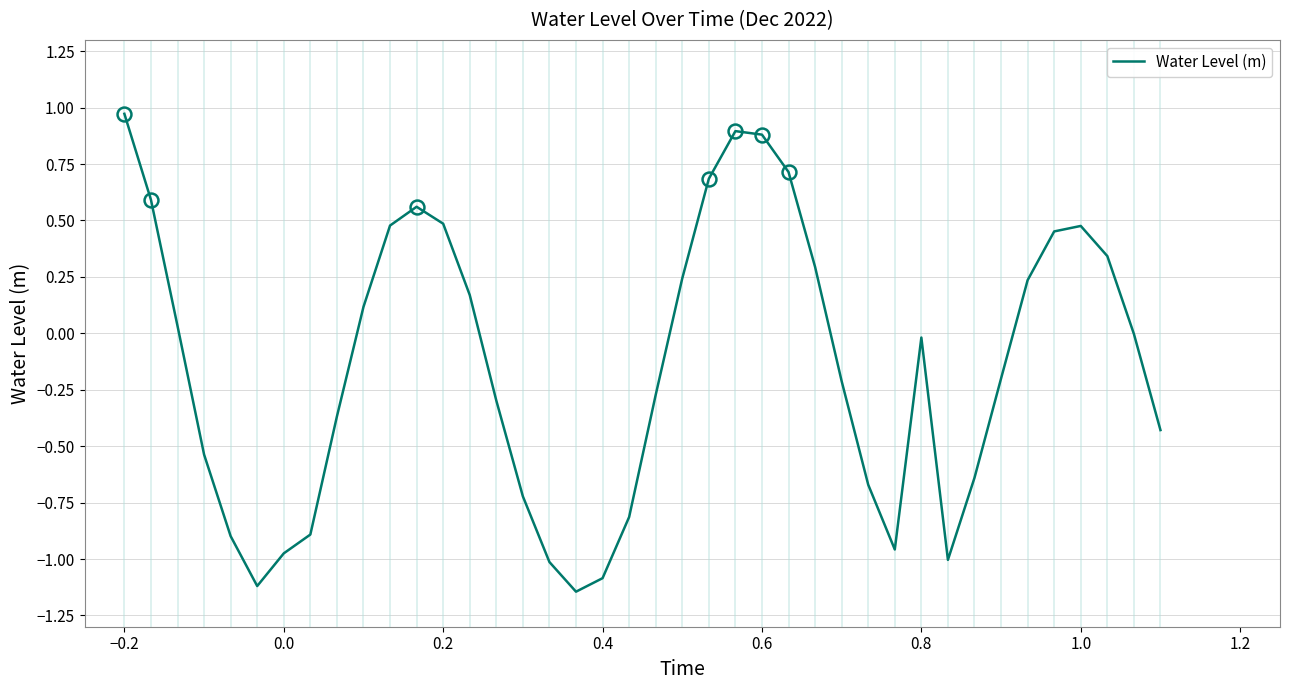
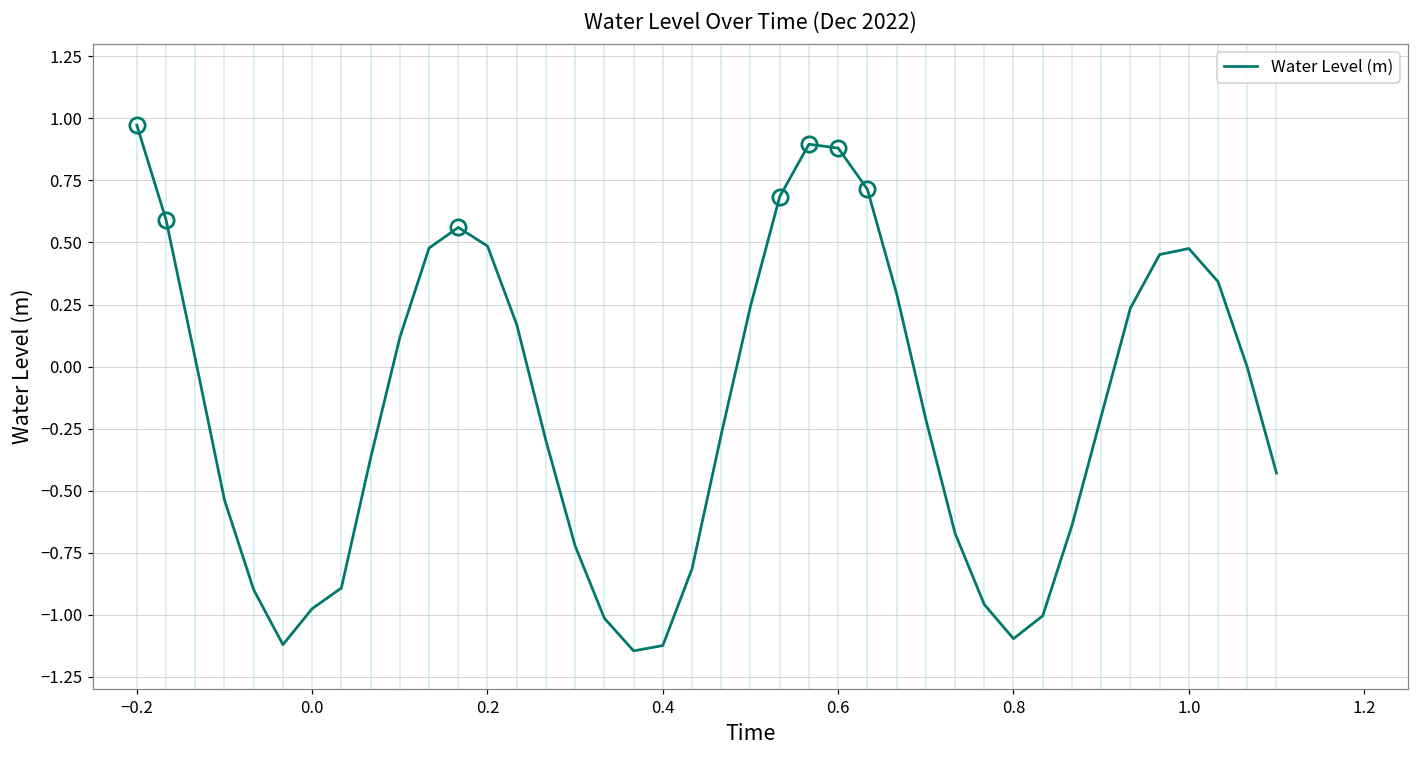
Water Level (m), 0.4: -1.08 -> -1.12
Water Level (m), 0.8: -0.02 -> -1.10
